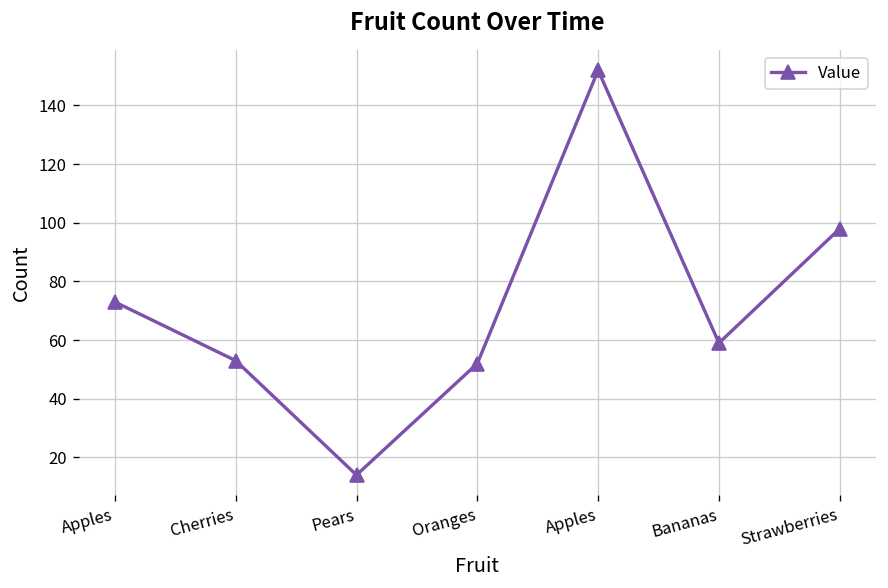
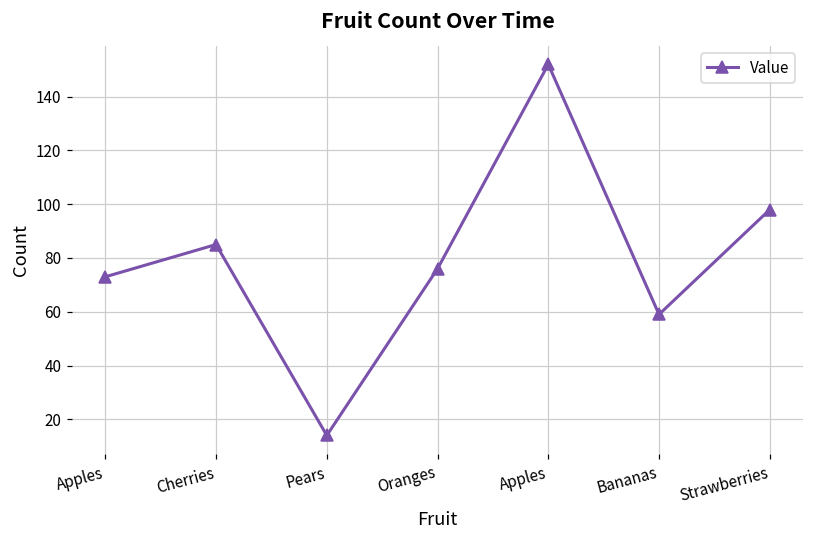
Cherries: 53 -> 85
Oranges: 52 -> 76
